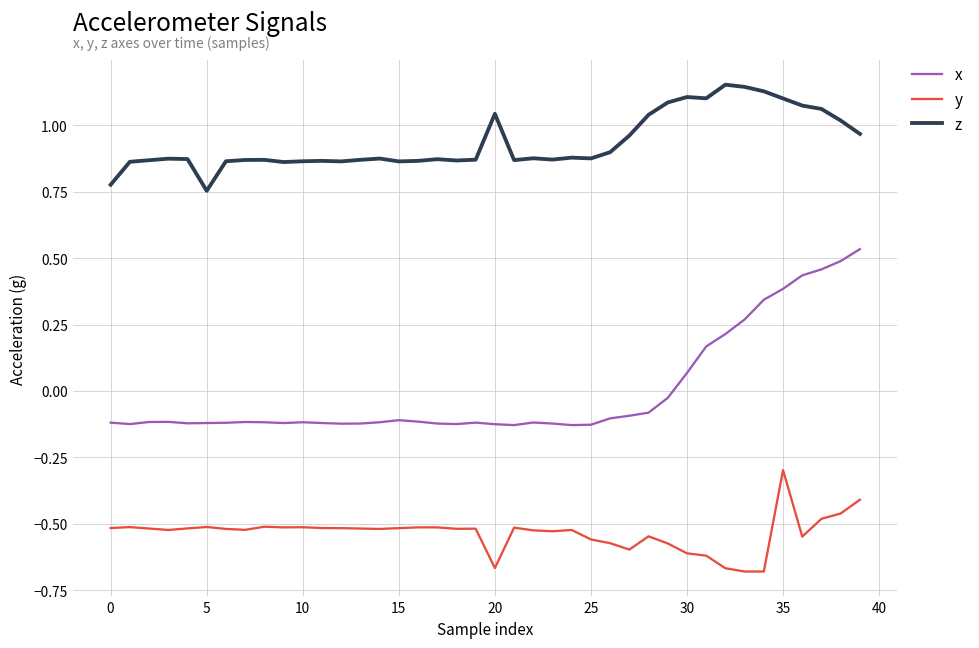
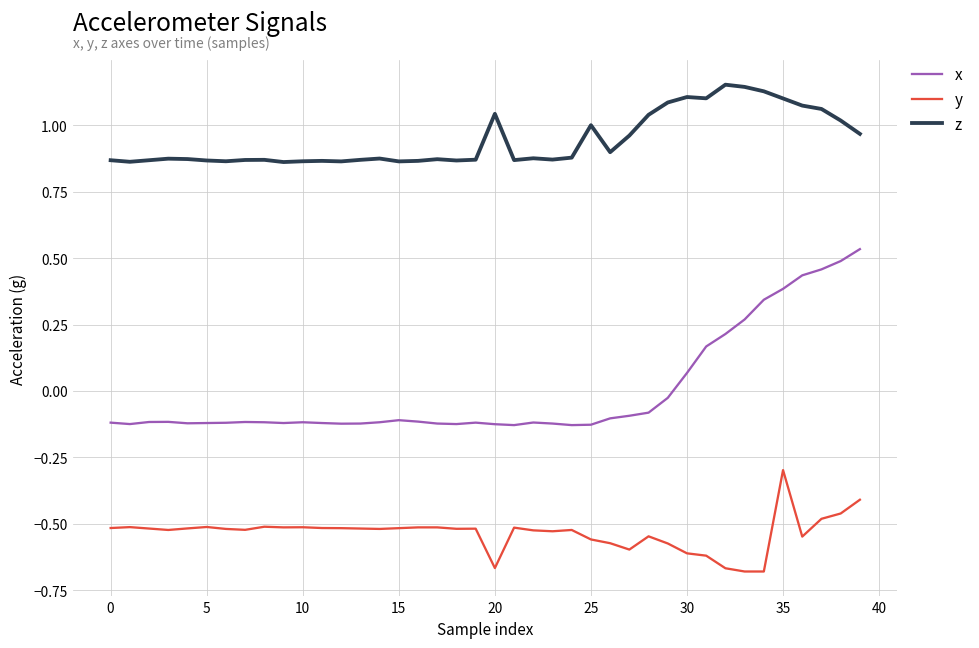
z, 0: 0.78 -> 0.87
z, 5: 0.75 -> 0.87
z, 25: 0.88 -> 1.00
